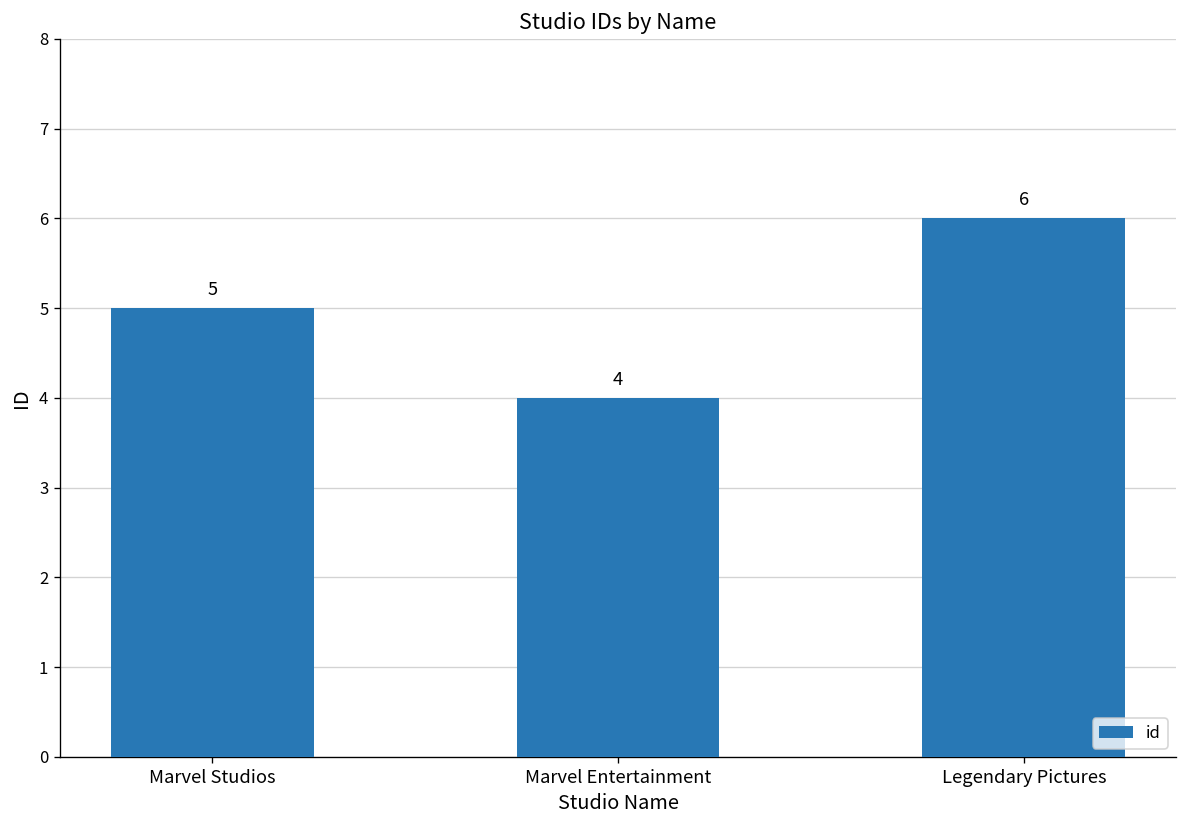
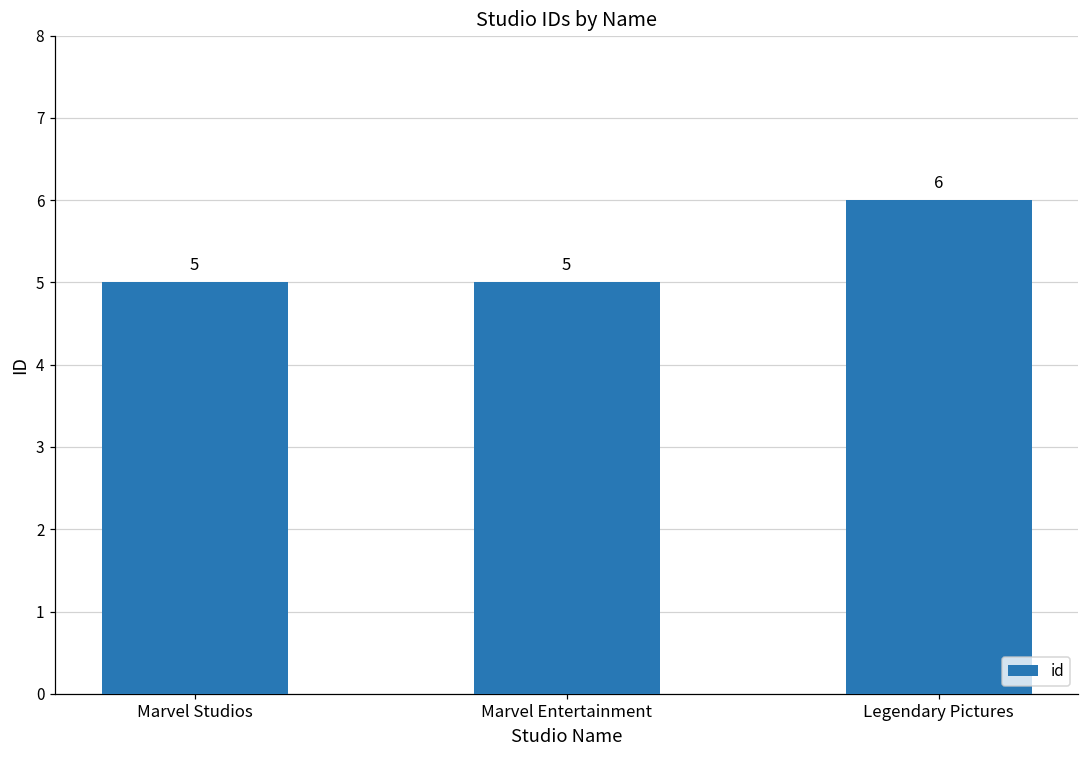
Marvel Entertainment: 4 -> 5
